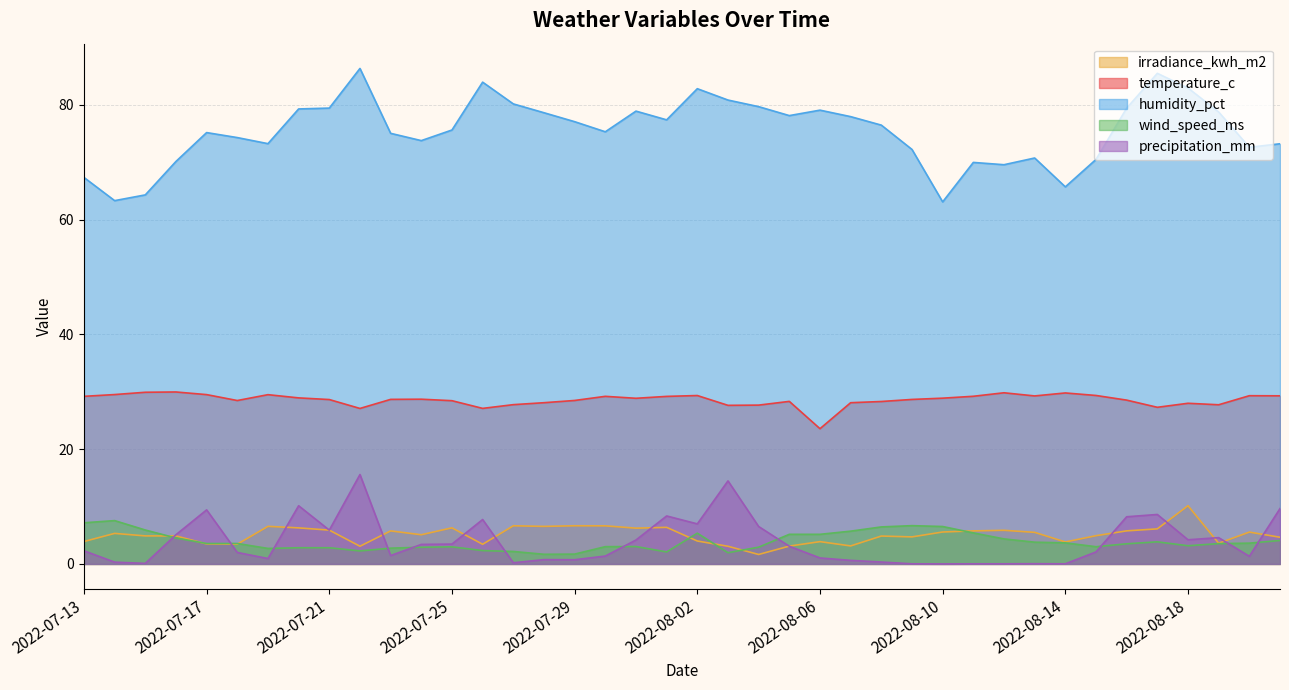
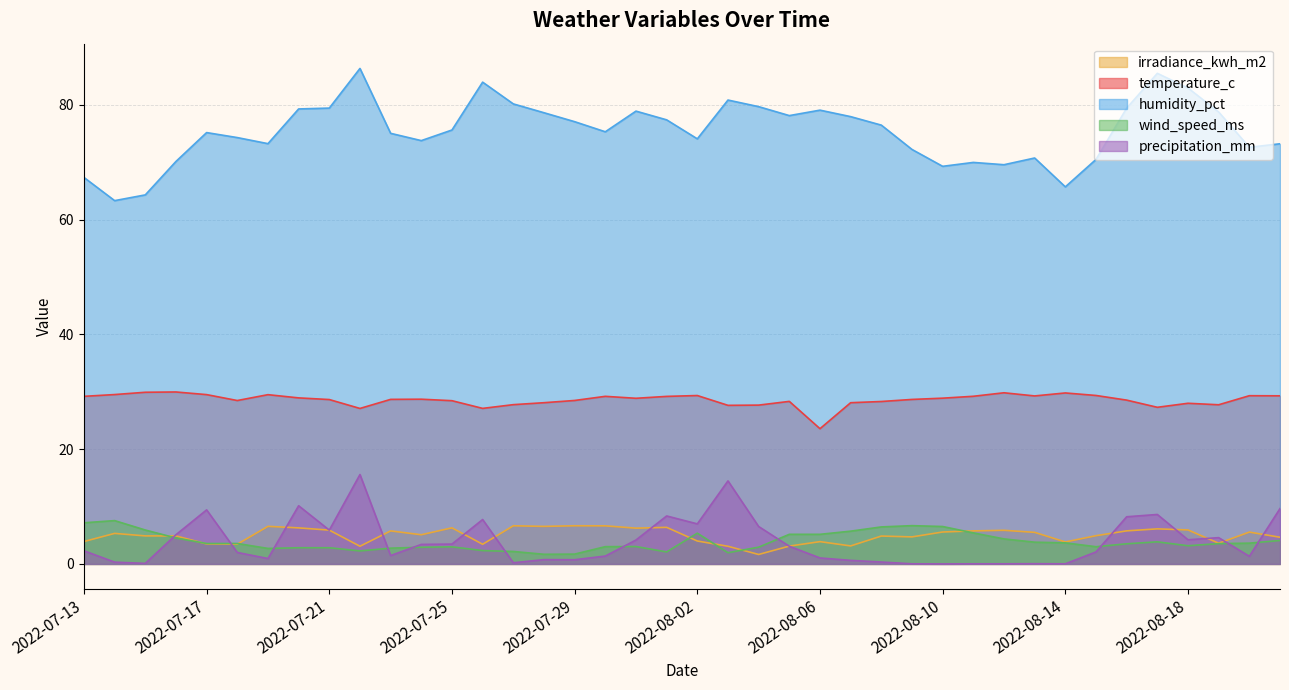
humidity_pct, 2022-08-02: 83 -> 74
humidity_pct, 2022-08-10: 63 -> 69
irradiance_kwh_m2, 2022-08-18: 10 -> 6
